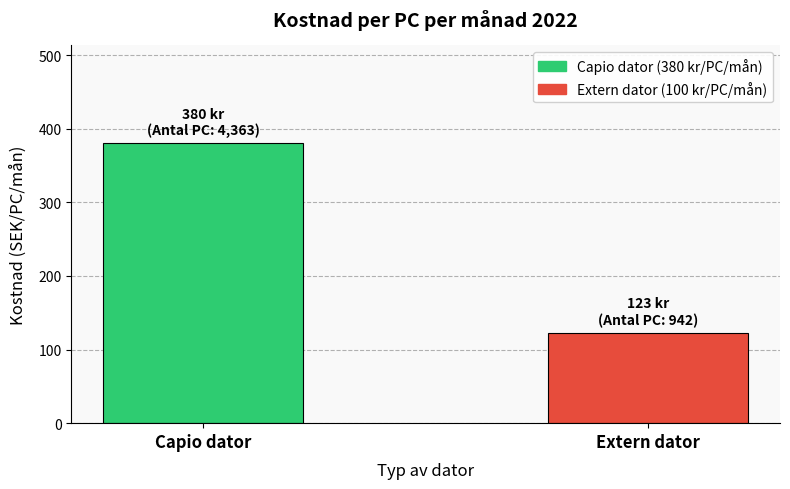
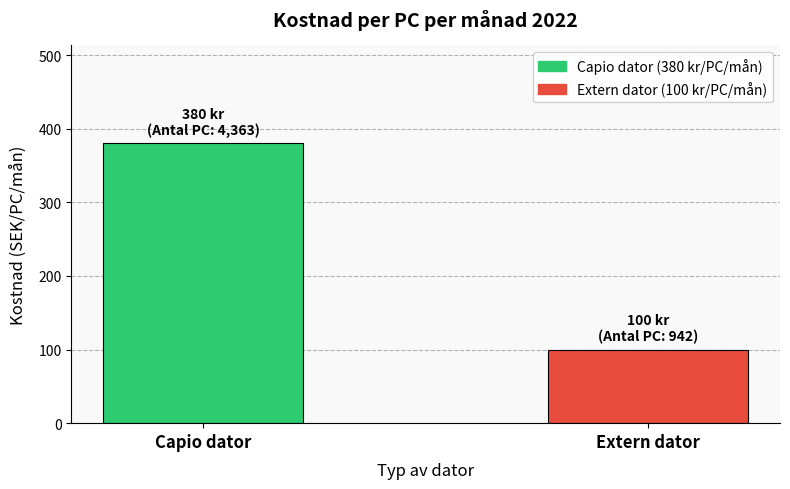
Extern dator: 123 -> 100
